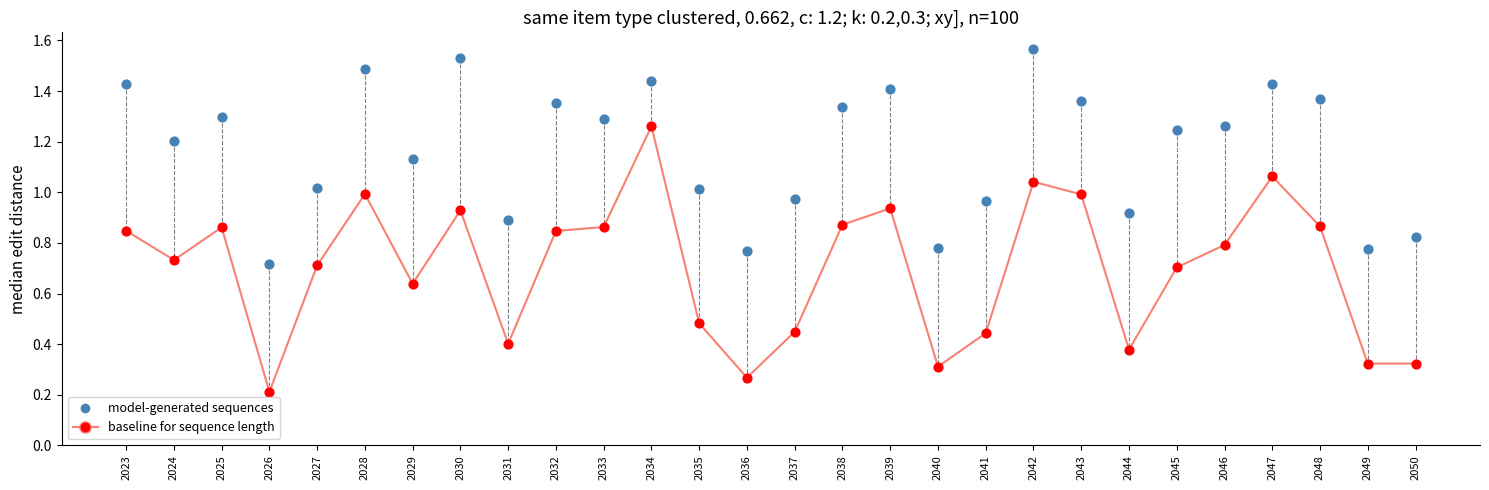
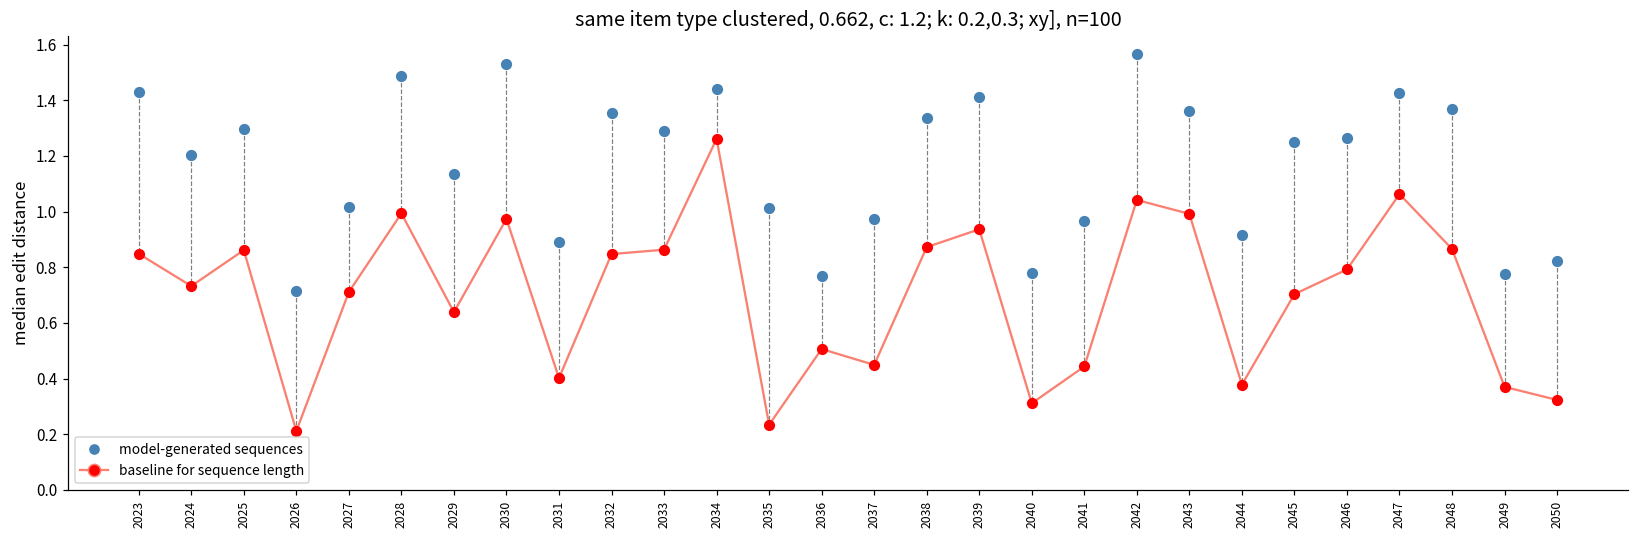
baseline for sequence length, 2030: 0.93 -> 0.97
baseline for sequence length, 2035: 0.48 -> 0.23
baseline for sequence length, 2036: 0.27 -> 0.51
baseline for sequence length, 2049: 0.32 -> 0.37
